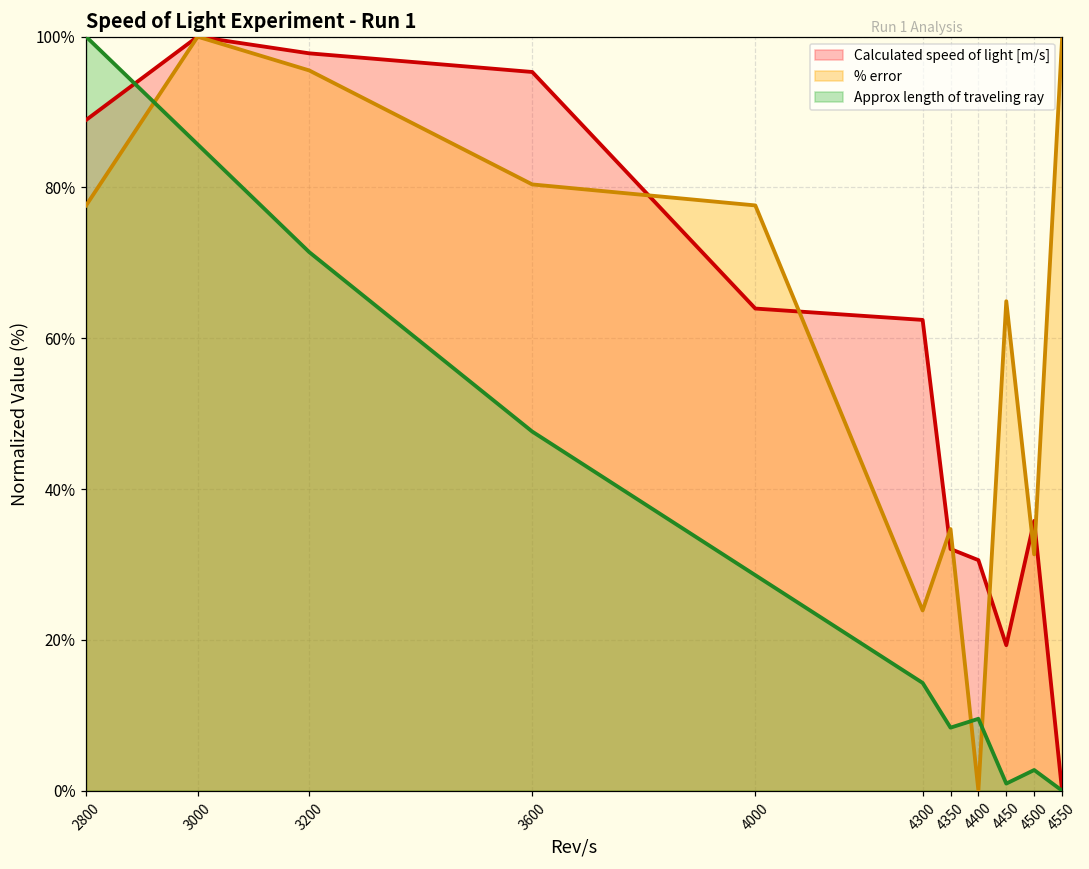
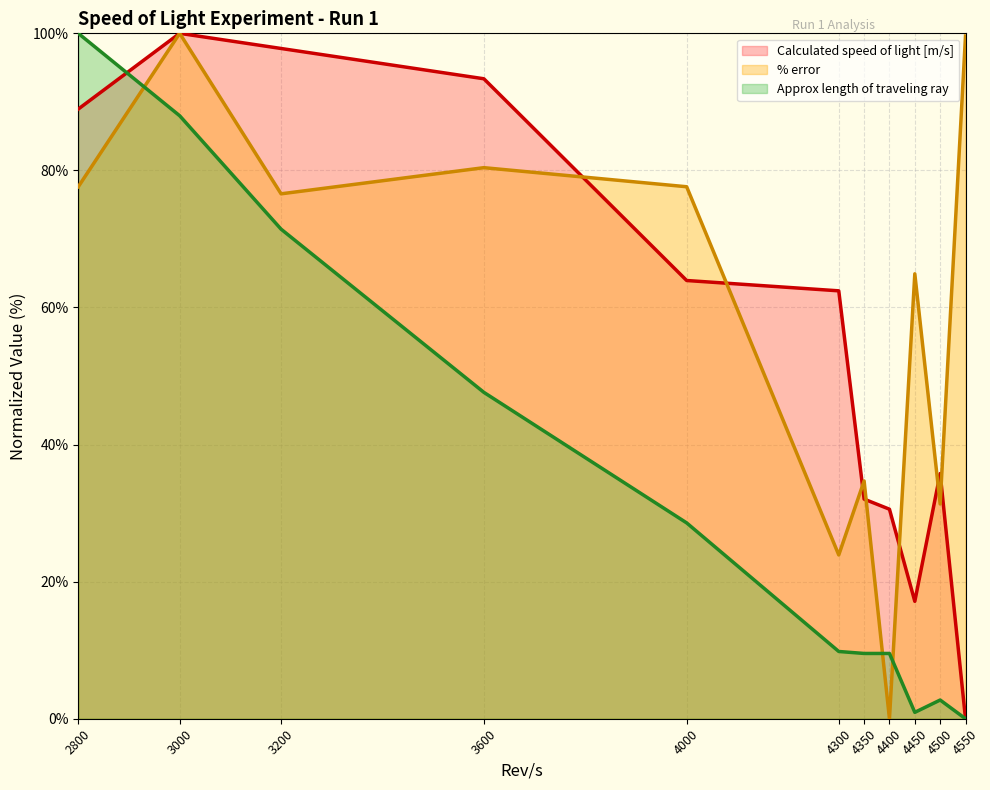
Approx length of traveling ray, 3000: 86% -> 88%
% error, 3200: 96% -> 77%
Calculated speed of light [m/s], 3600: 95% -> 93%
Approx length of traveling ray, 4300: 14% -> 10%
Approx length of traveling ray, 4350: 8% -> 10%
Calculated speed of light [m/s], 4450: 19% -> 17%
